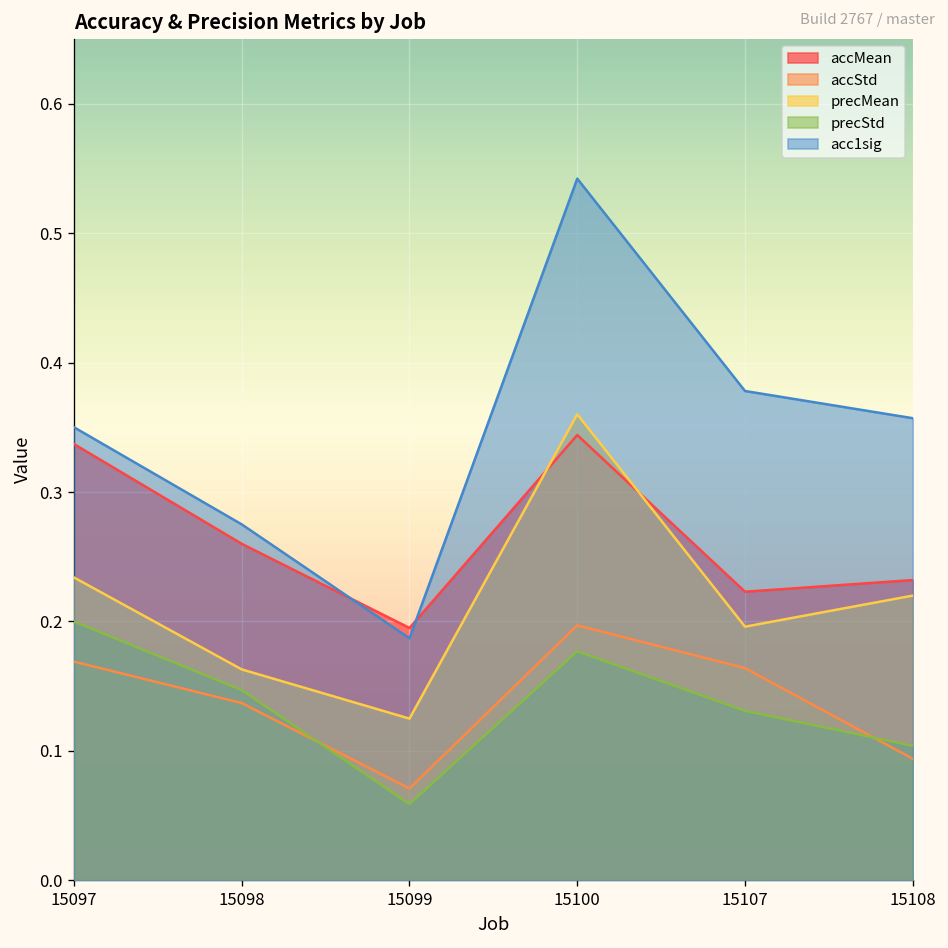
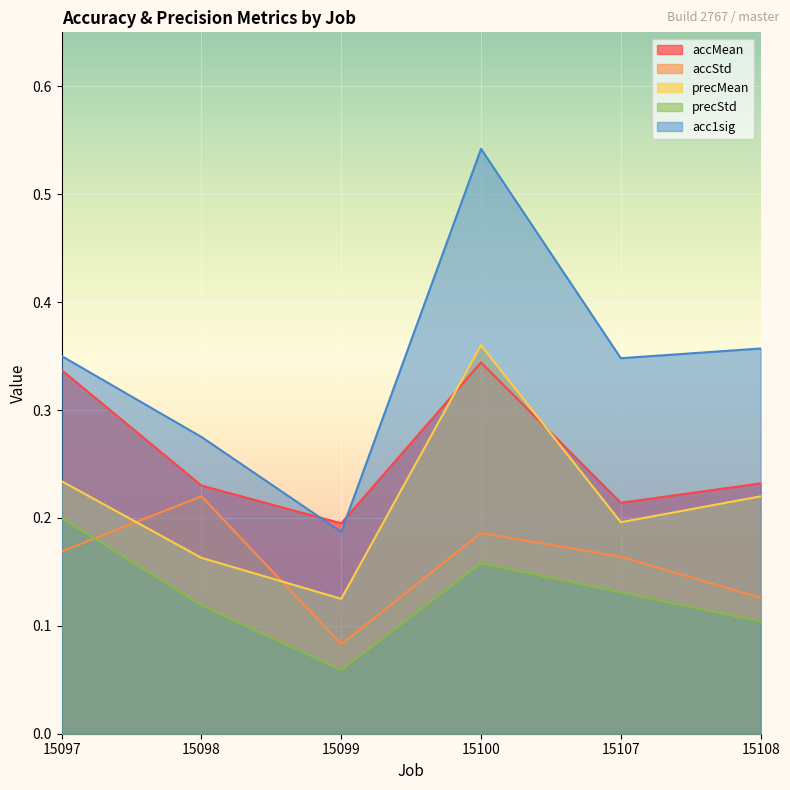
accMean, 15098: 0.26 -> 0.23
accStd, 15098: 0.137 -> 0.220
precStd, 15098: 0.147 -> 0.119
accStd, 15099: 0.071 -> 0.083
accStd, 15100: 0.197 -> 0.186
precStd, 15100: 0.177 -> 0.158
accMean, 15107: 0.223 -> 0.214
acc1sig, 15107: 0.378 -> 0.348
accStd, 15108: 0.094 -> 0.126
